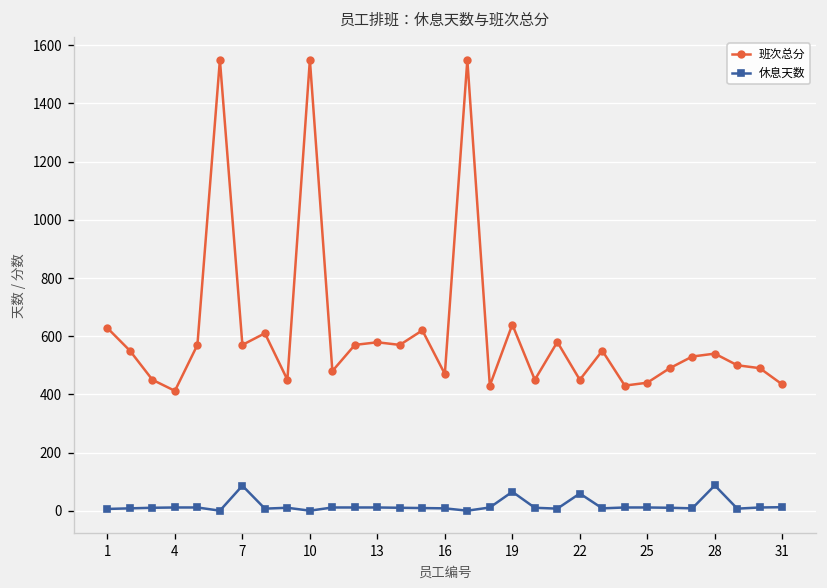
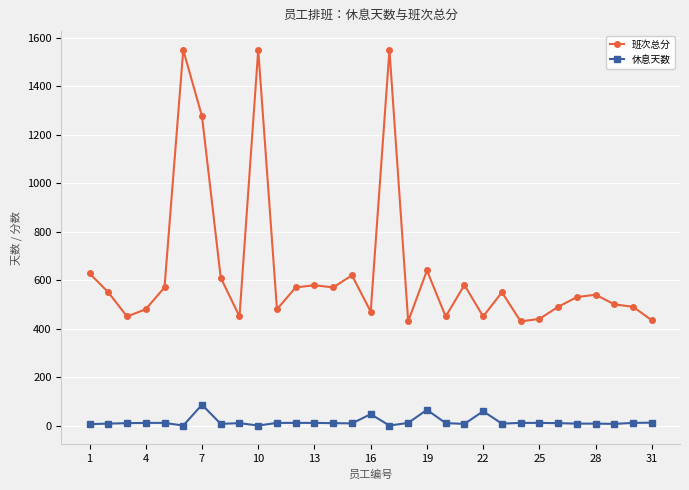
班次总分, 4: 410 -> 480
班次总分, 7: 570 -> 1280
休息天数, 16: 10 -> 50
休息天数, 28: 90 -> 10
